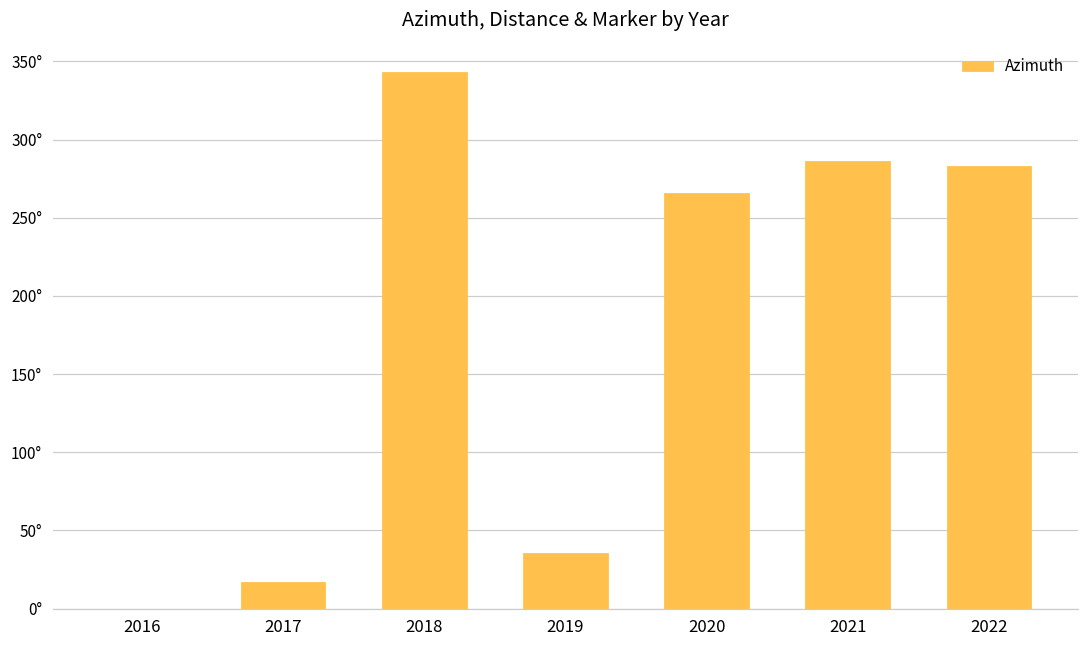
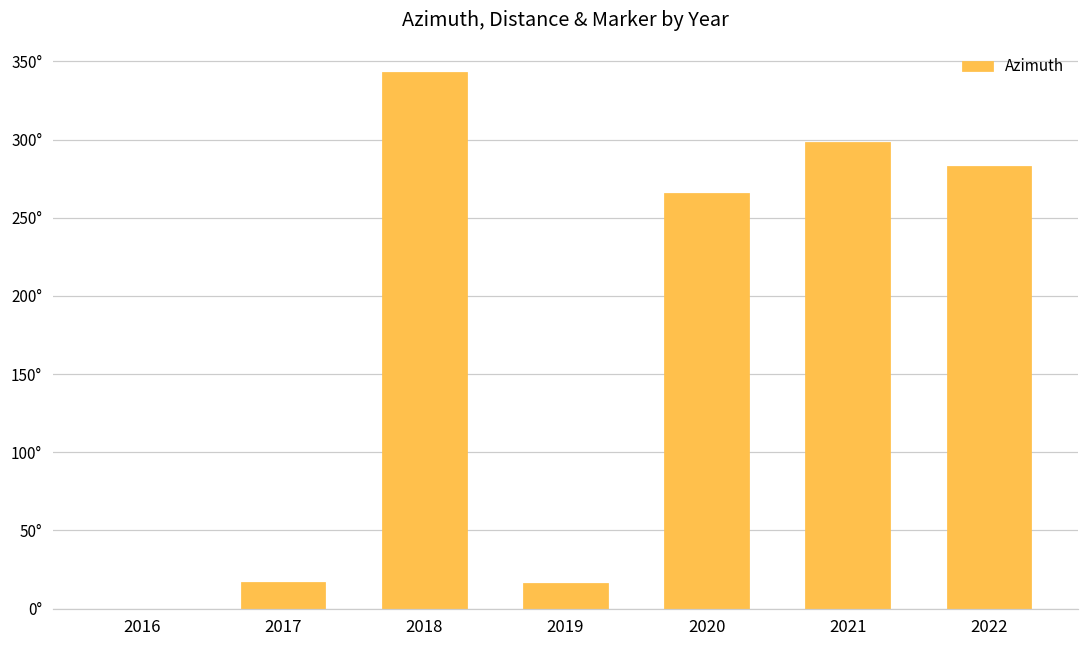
2019: 36° -> 16°
2021: 286° -> 298°
